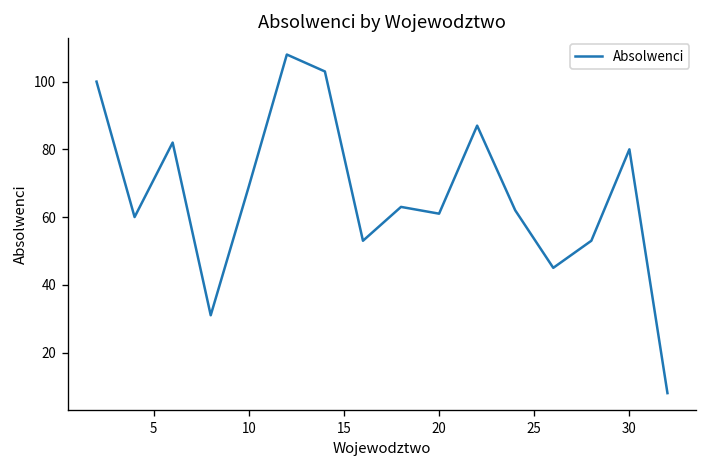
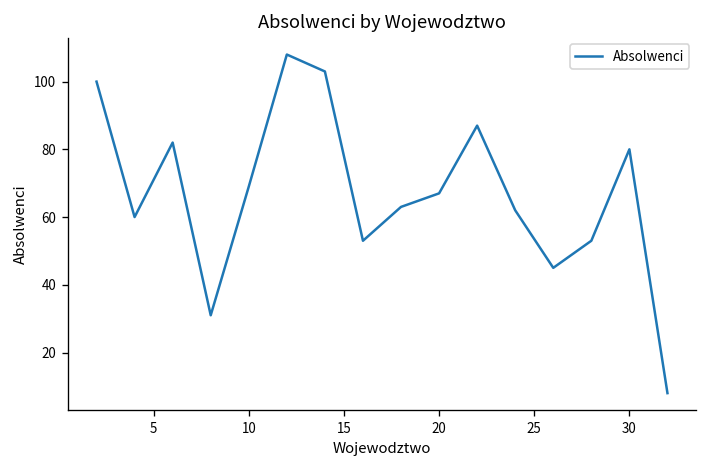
20: 61 -> 67
